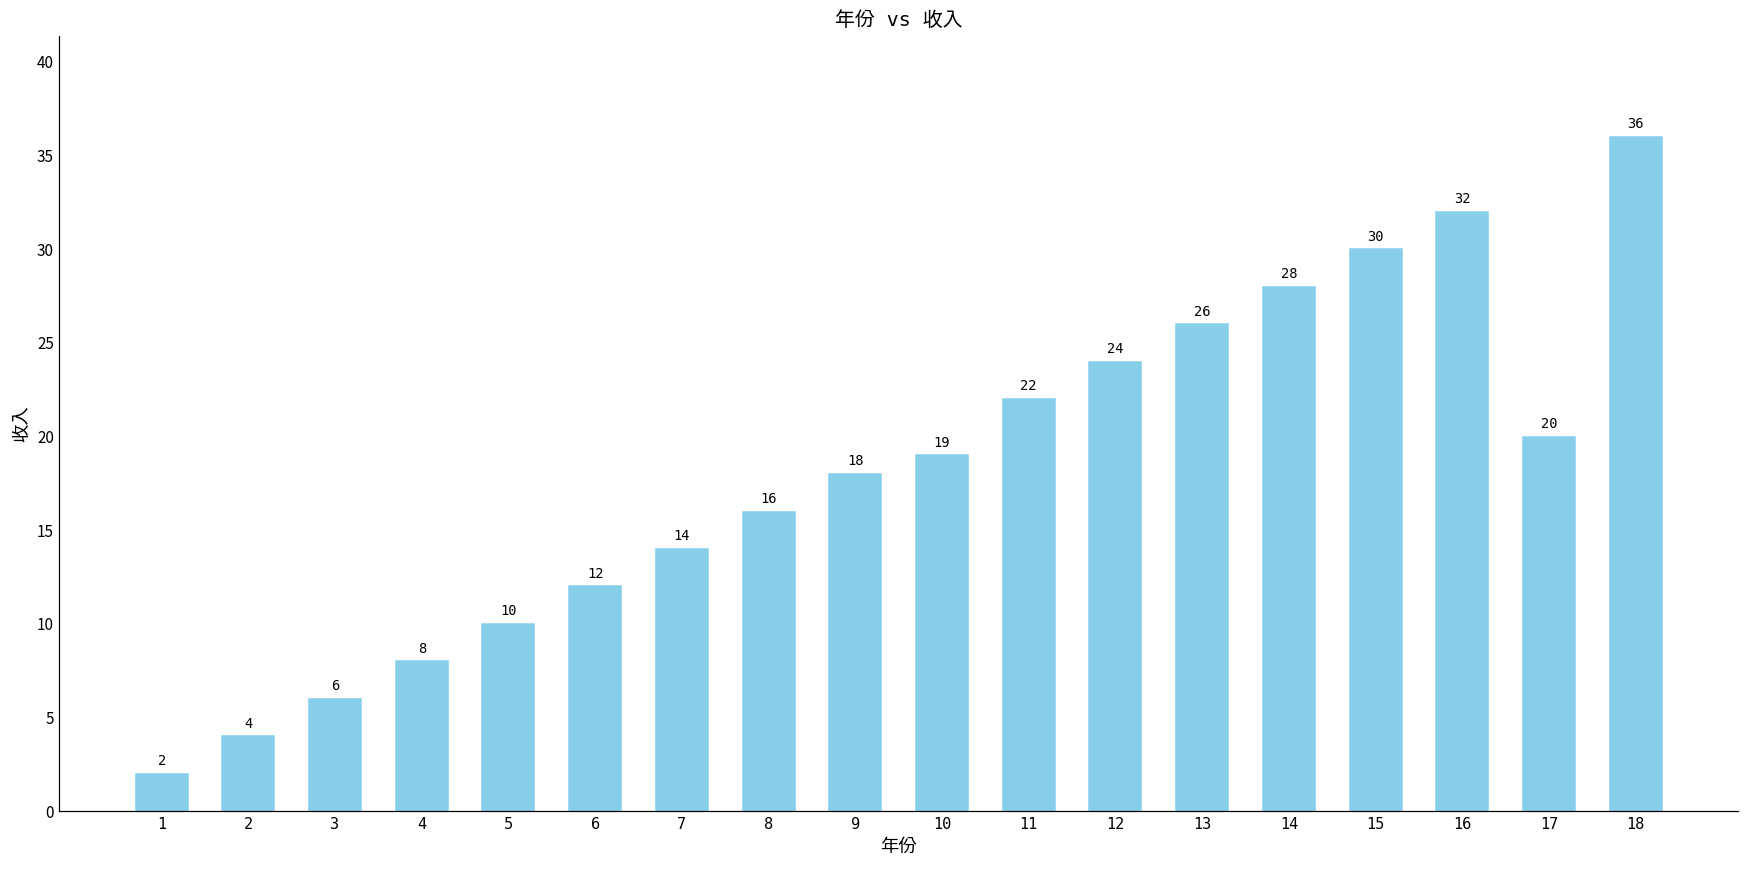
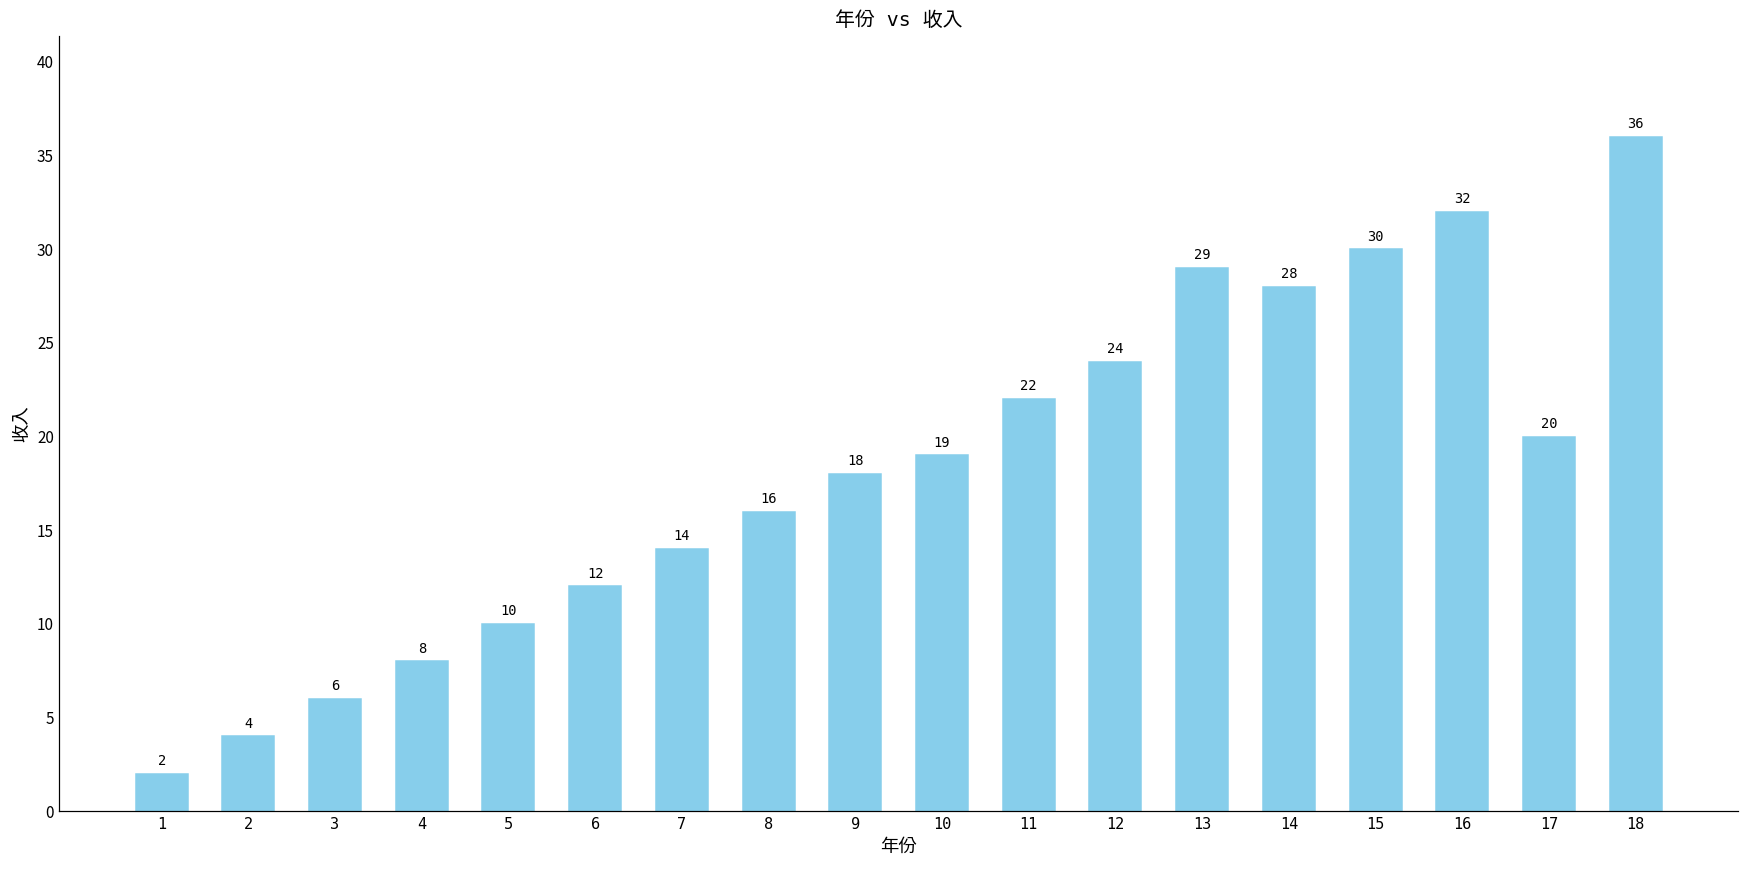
13: 26 -> 29
